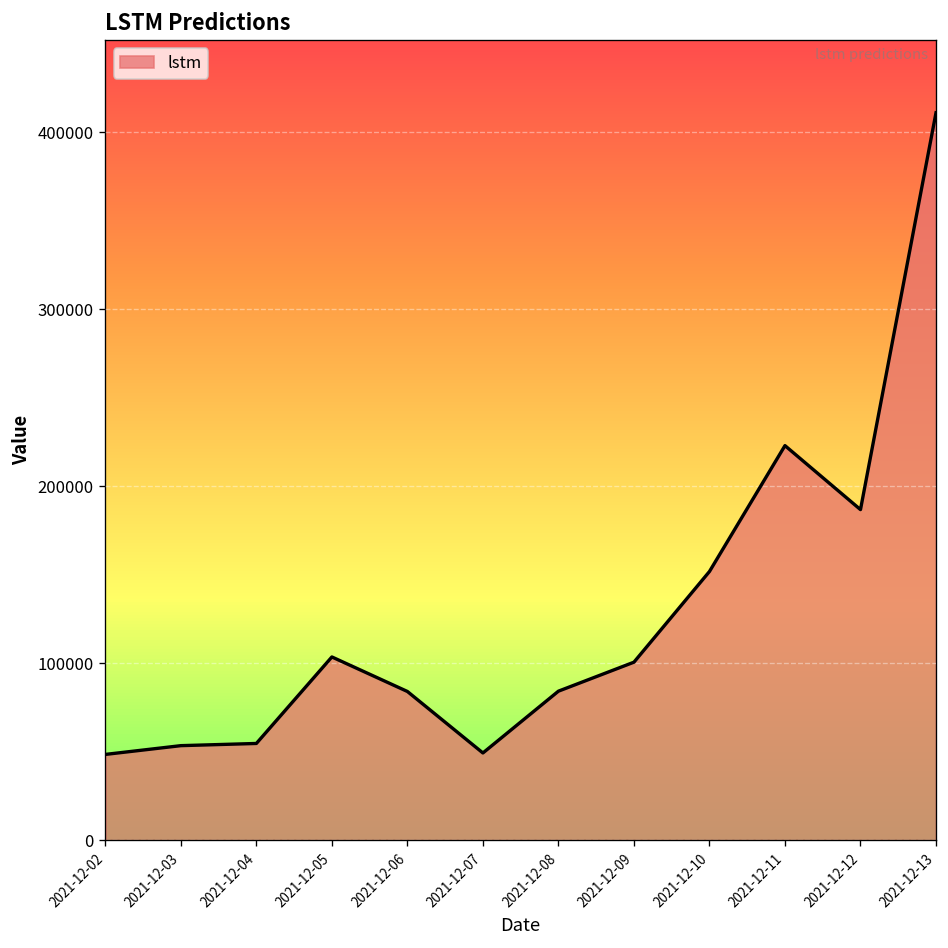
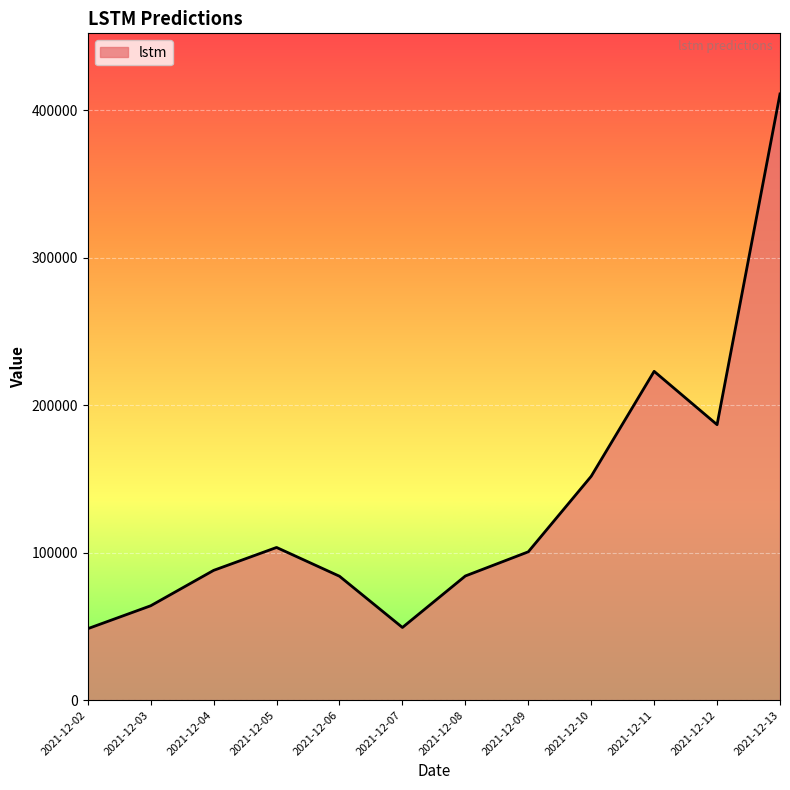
2021-12-03: 53000 -> 64000
2021-12-04: 55000 -> 88000
